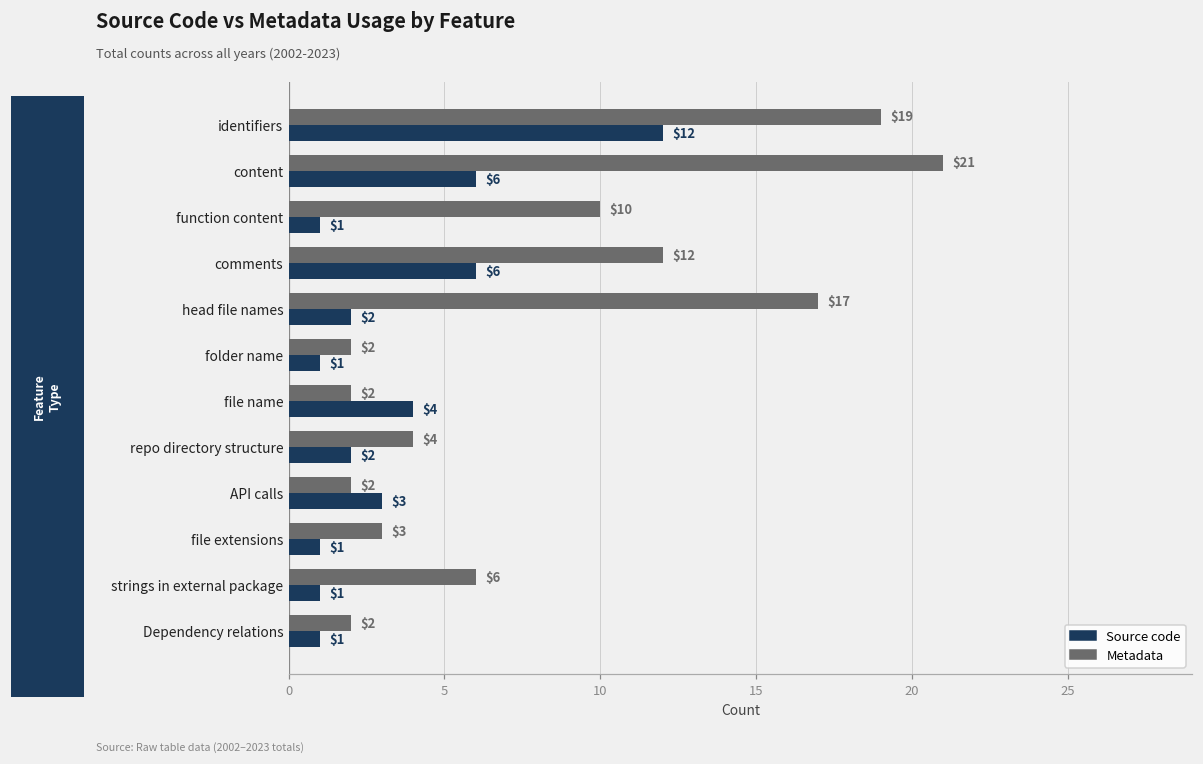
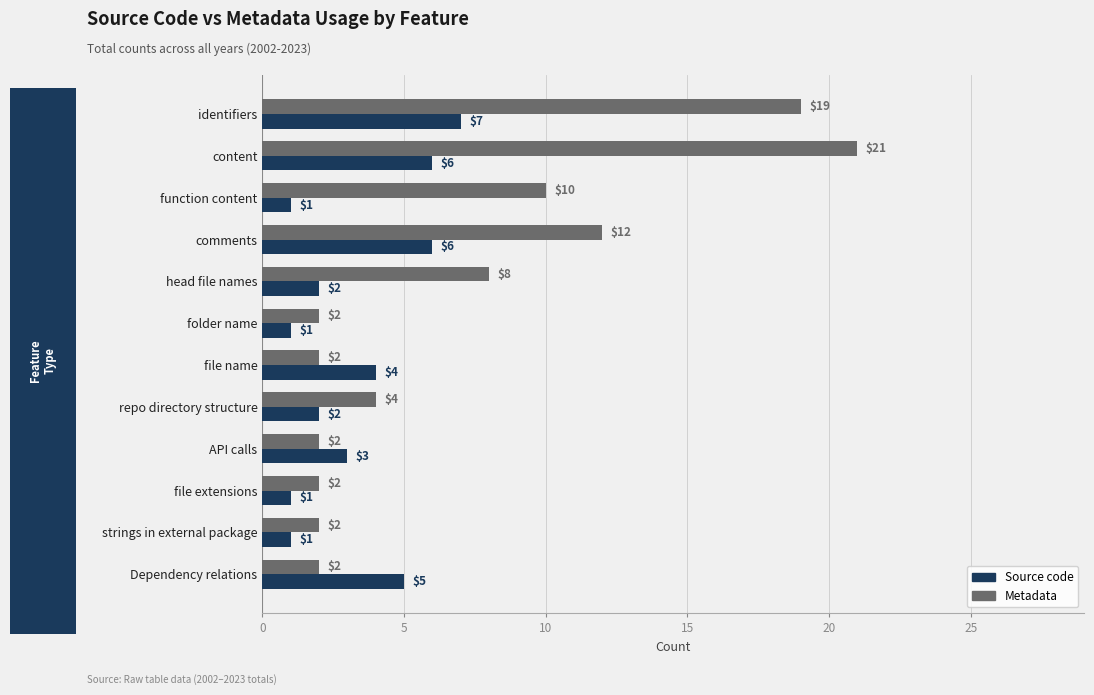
Source code, identifiers: $12 -> $7
Metadata, head file names: $17 -> $8
Metadata, file extensions: $3 -> $2
Metadata, strings in external package: $6 -> $2
Source code, Dependency relations: $1 -> $5
